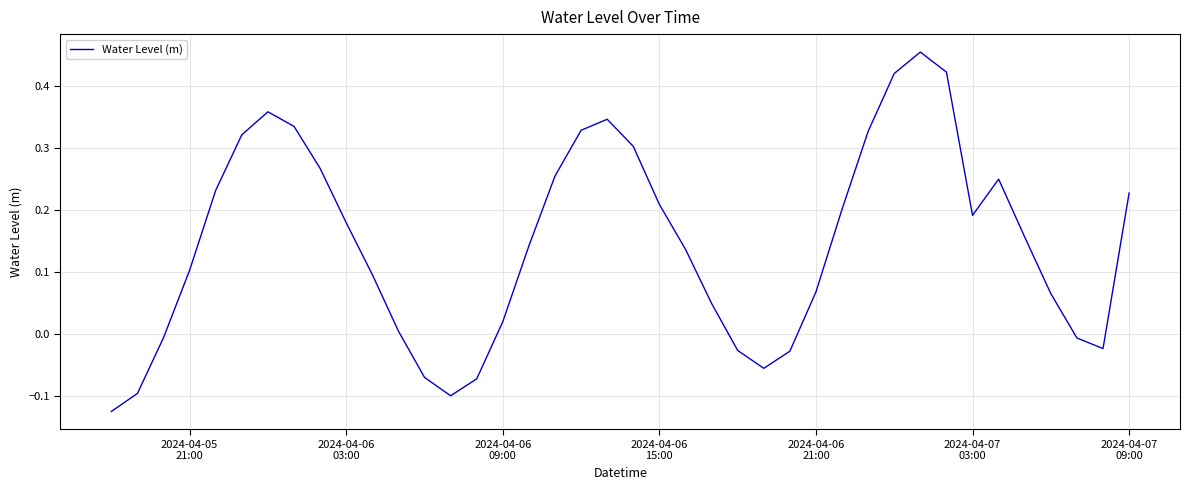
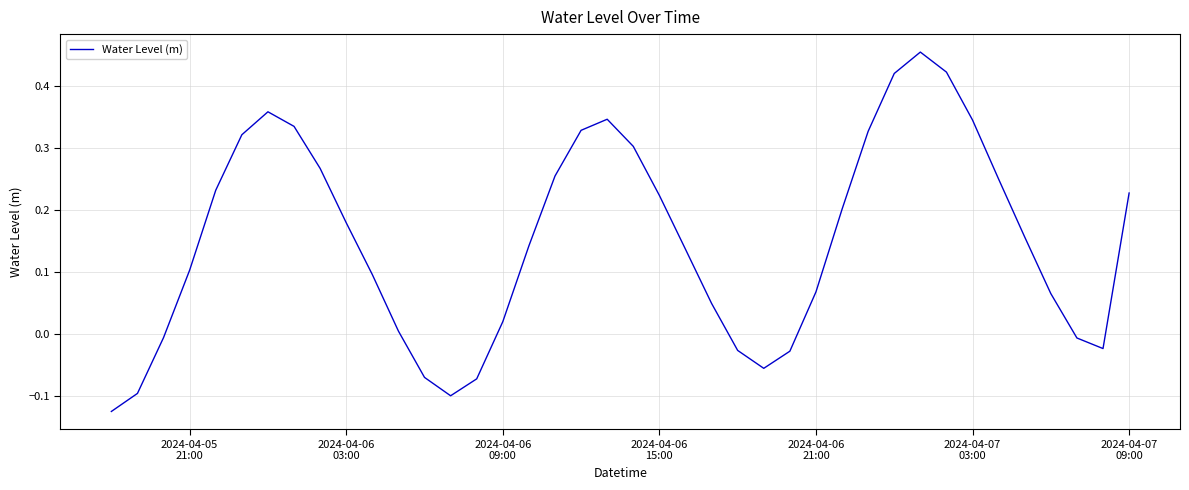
2024-04-06 15:00: 0.21 -> 0.22
2024-04-07 03:00: 0.19 -> 0.34
